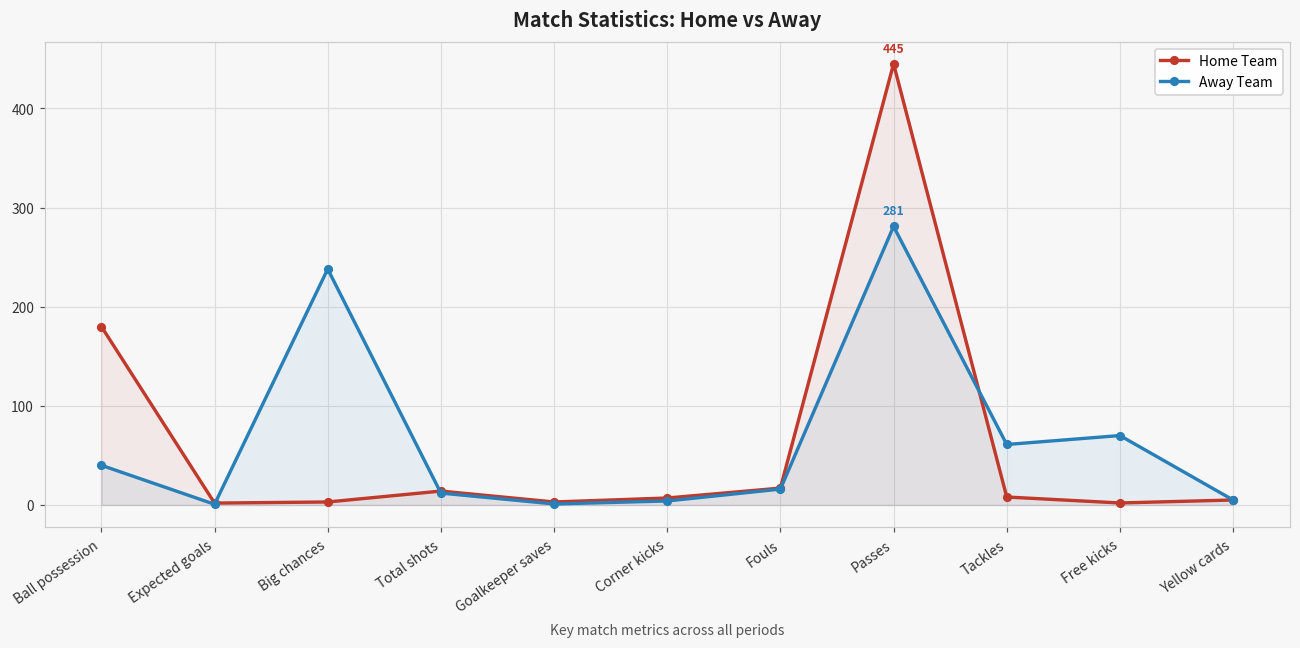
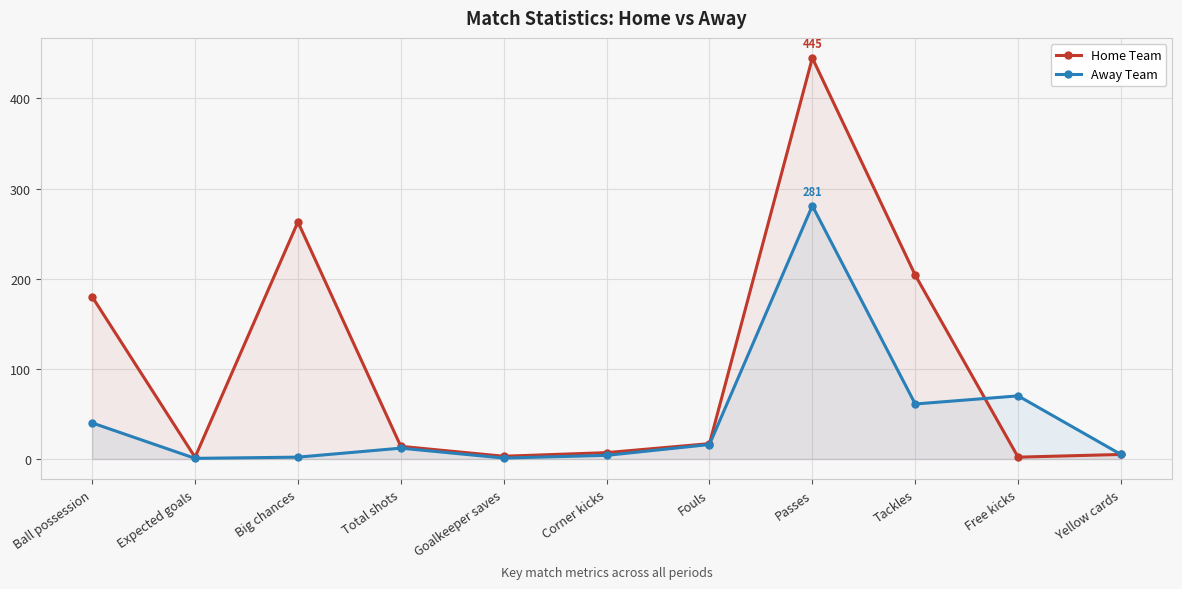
Home Team, Big chances: 0 -> 260
Away Team, Big chances: 240 -> 0
Home Team, Tackles: 10 -> 200
